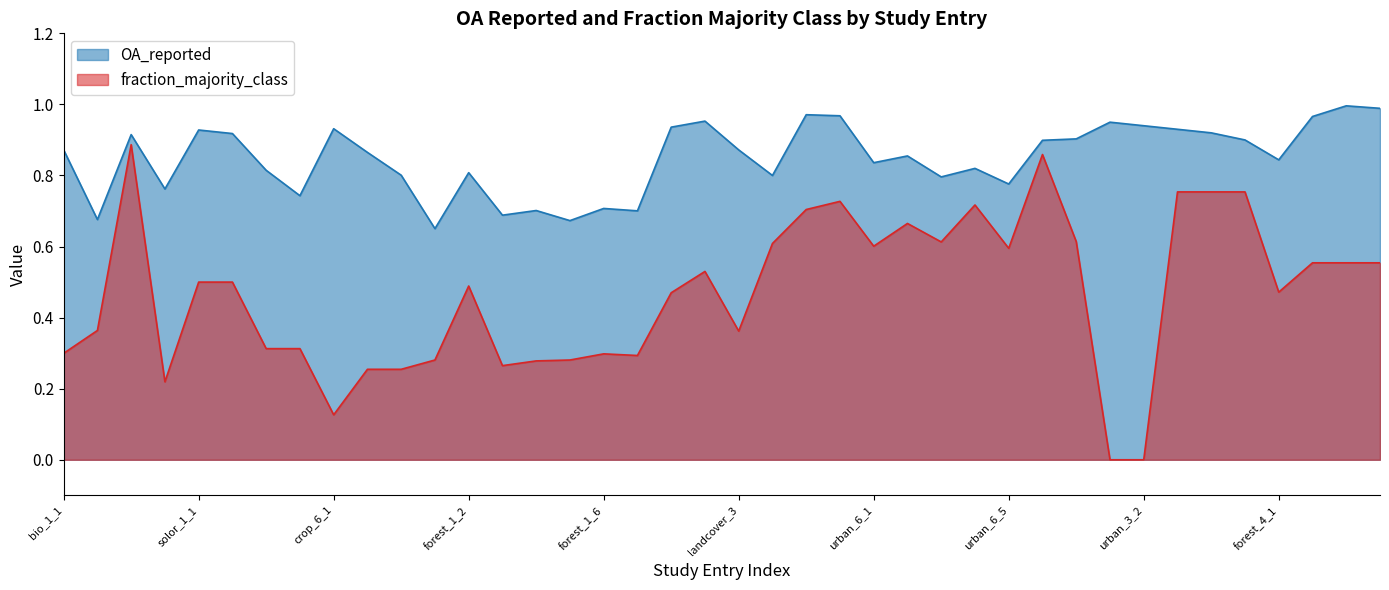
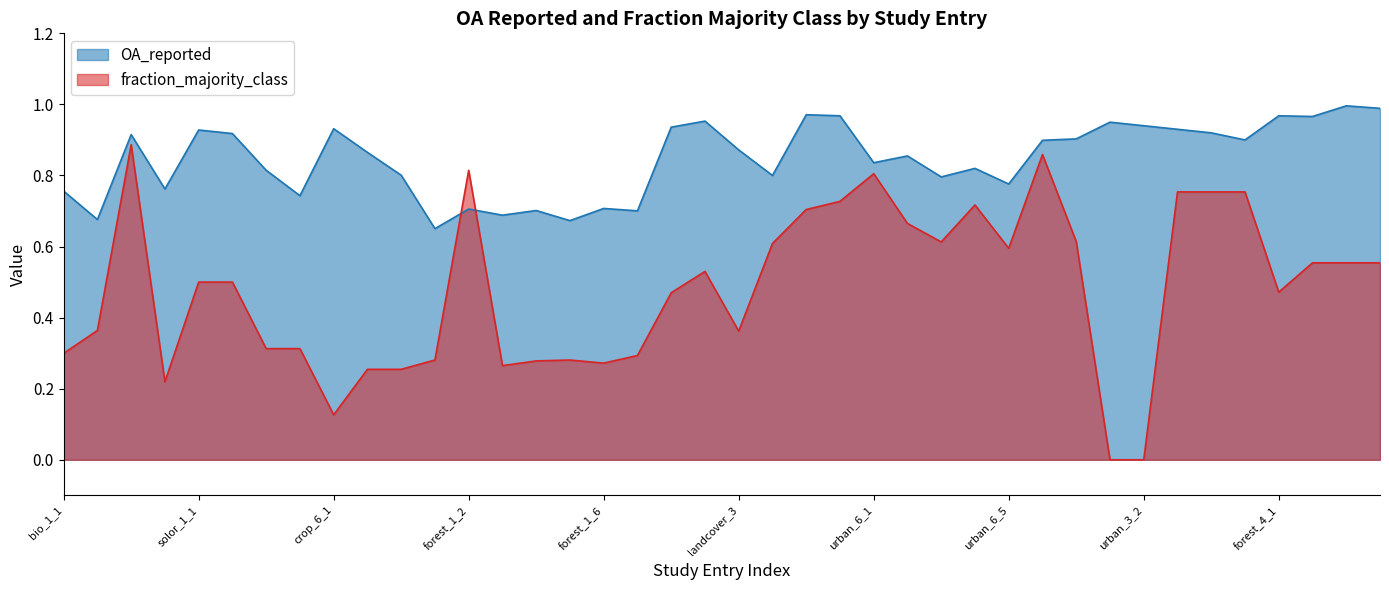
OA_reported, bio_1_1: 0.87 -> 0.76
OA_reported, forest_1_2: 0.81 -> 0.71
fraction_majority_class, forest_1_2: 0.49 -> 0.81
fraction_majority_class, forest_1_6: 0.30 -> 0.27
fraction_majority_class, urban_6_1: 0.60 -> 0.81
OA_reported, forest_4_1: 0.84 -> 0.97
